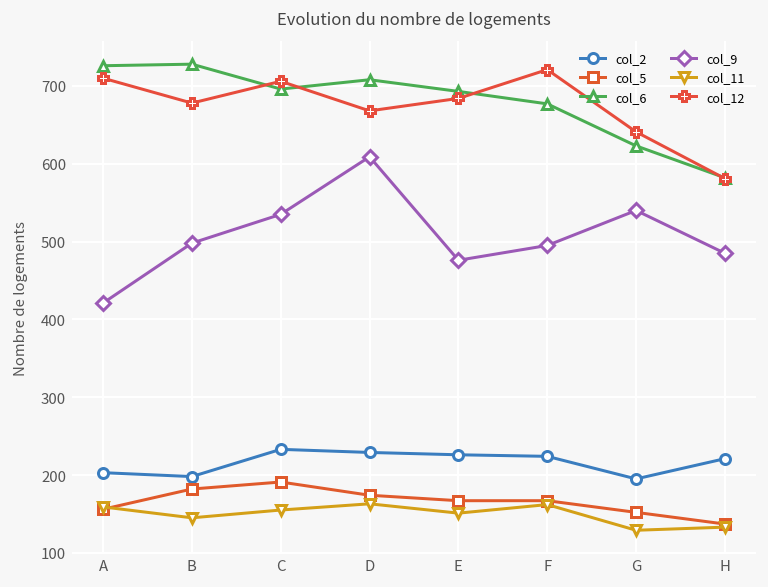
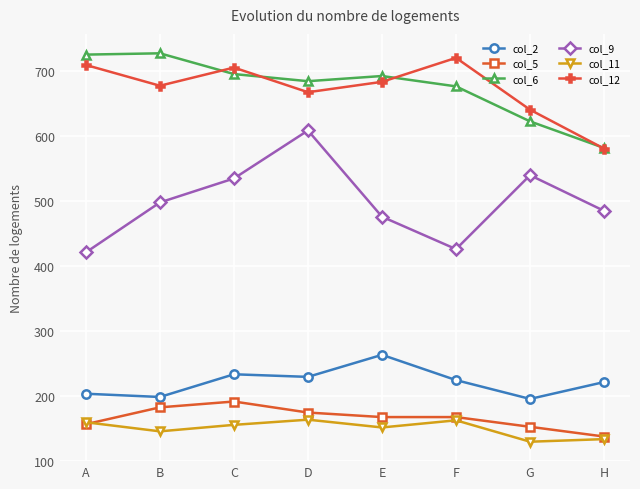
col_6, D: 710 -> 690
col_2, E: 230 -> 260
col_9, F: 500 -> 430
